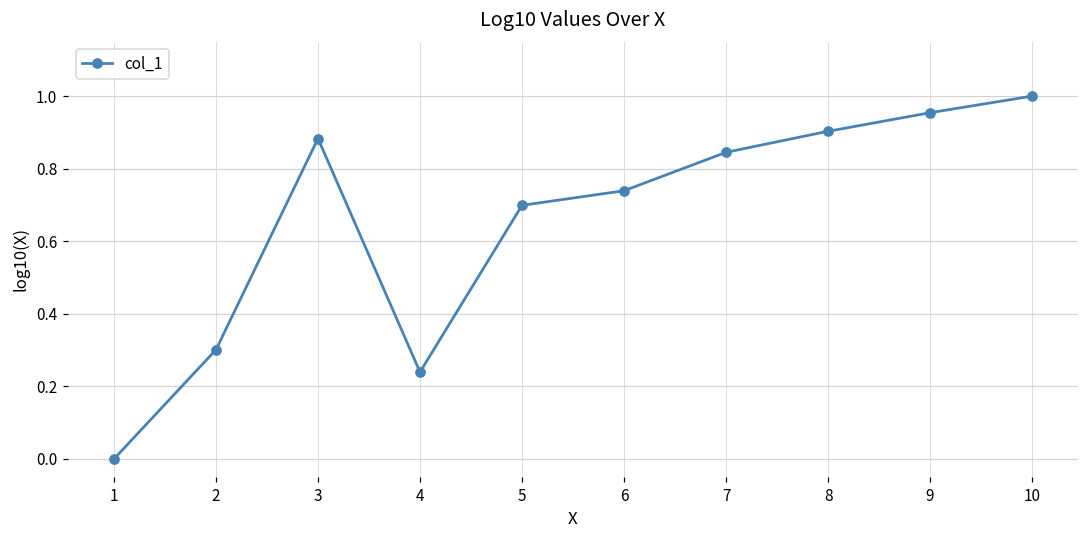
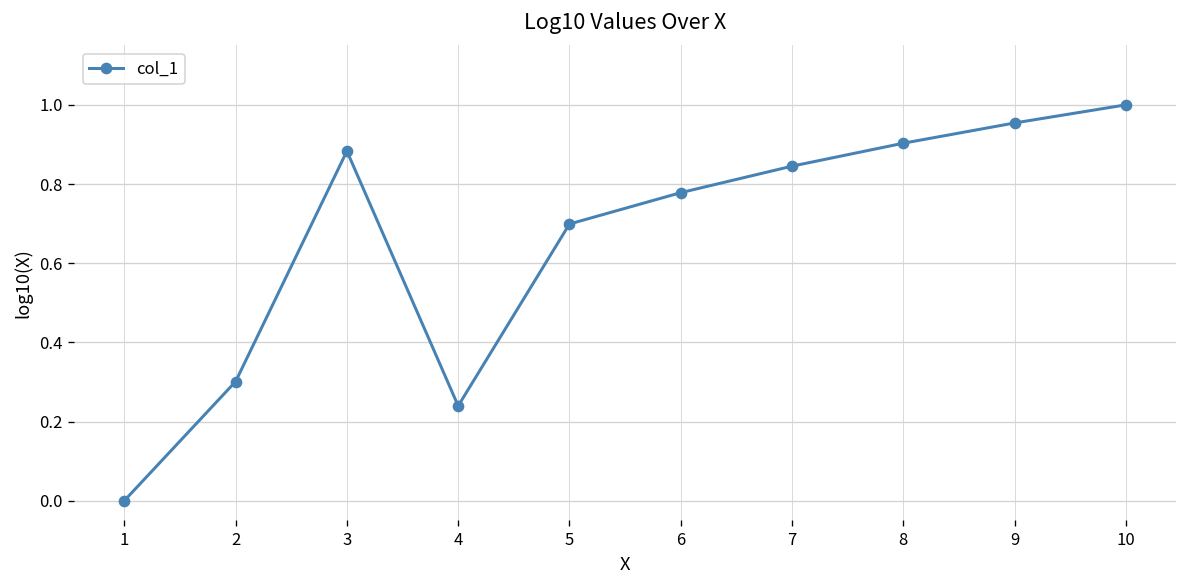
6: 0.74 -> 0.78
